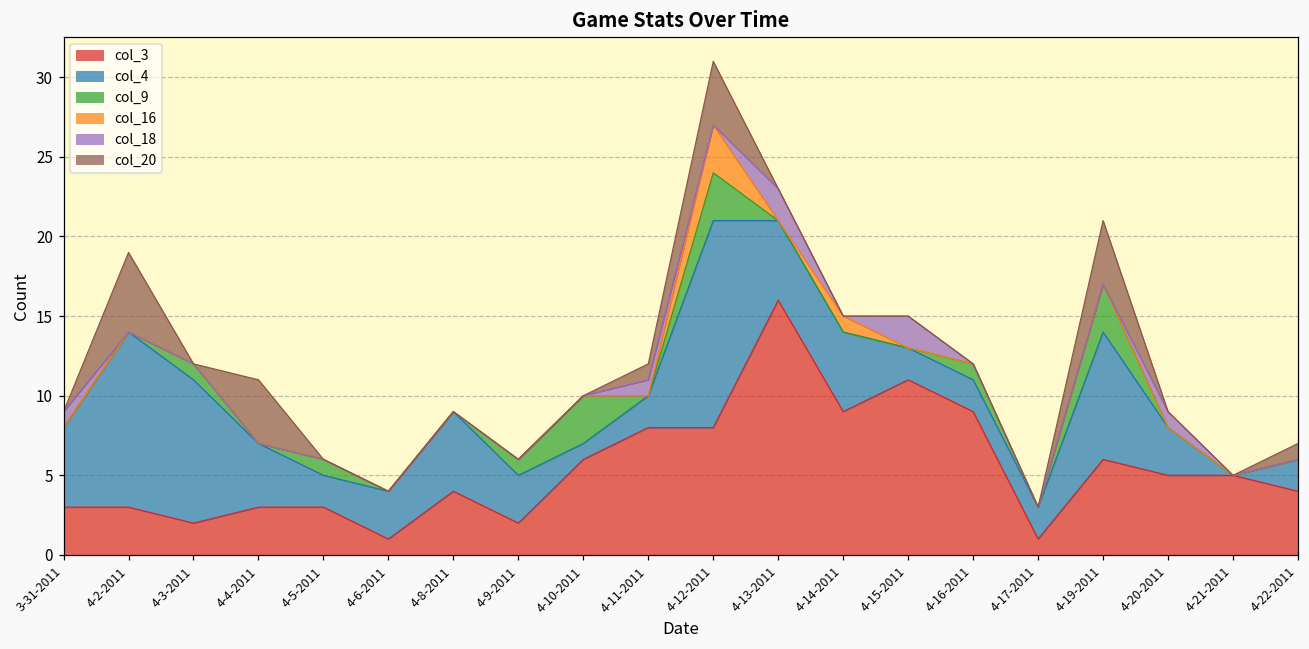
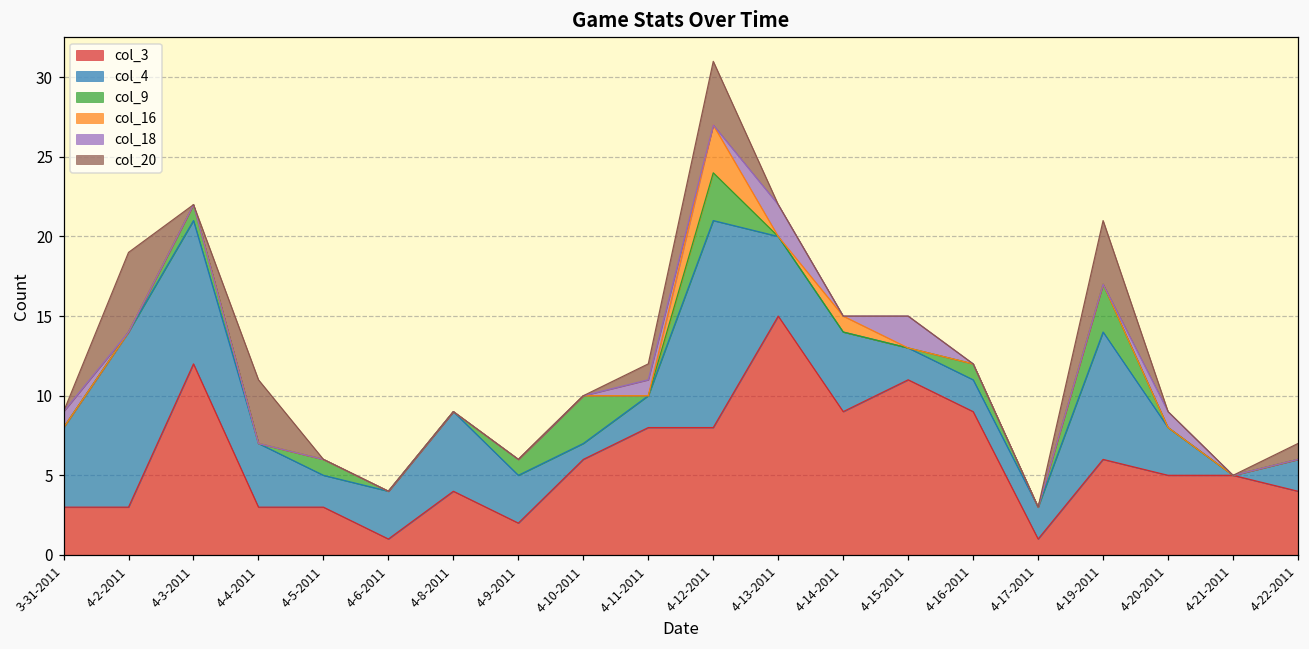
col_3, 4-3-2011: 2 -> 12
col_3, 4-13-2011: 16 -> 15
